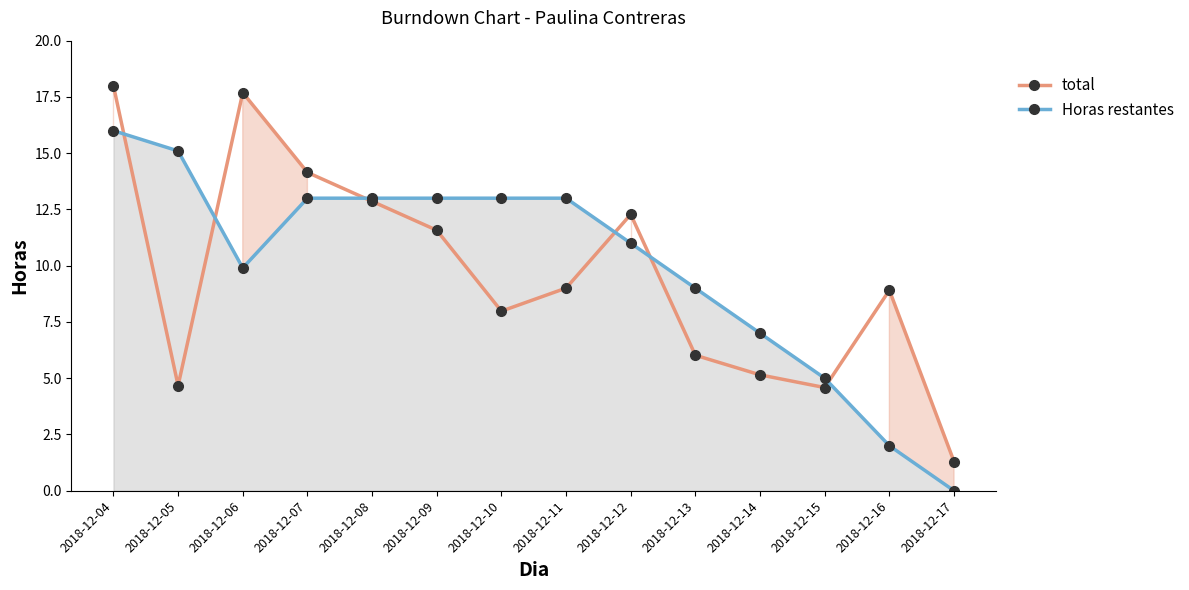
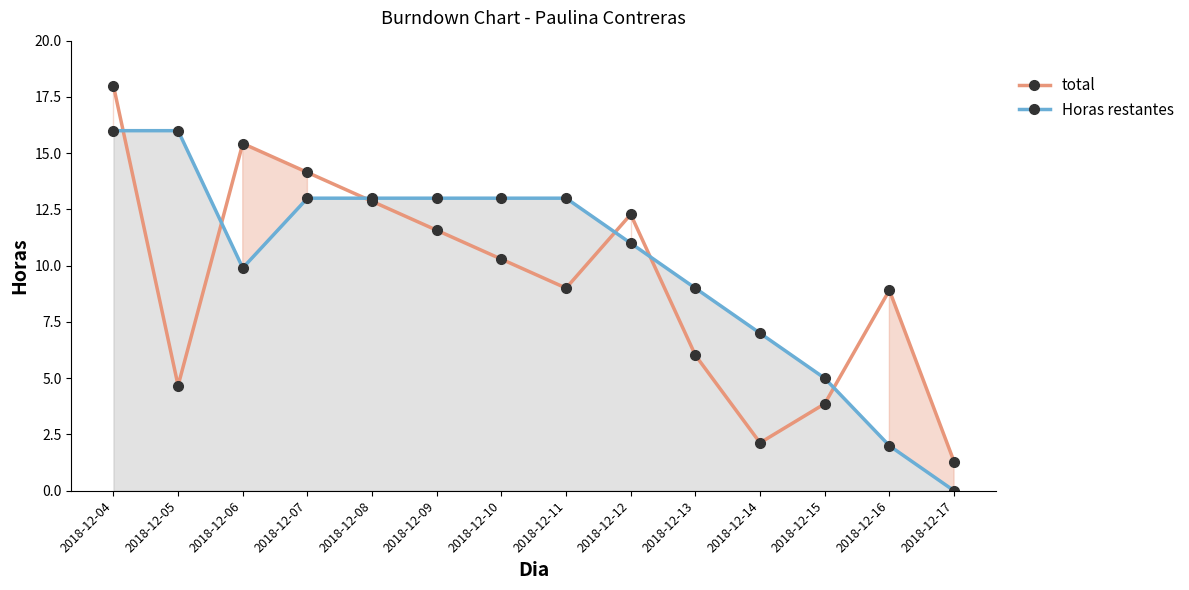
Horas restantes, 2018-12-05: 15.1 -> 16.0
total, 2018-12-06: 17.7 -> 15.4
total, 2018-12-10: 8.0 -> 10.3
total, 2018-12-14: 5.2 -> 2.1
total, 2018-12-15: 4.6 -> 3.9
